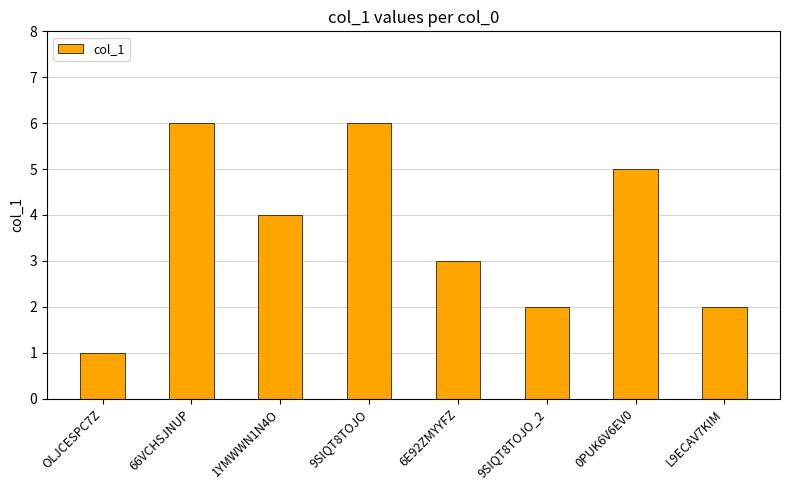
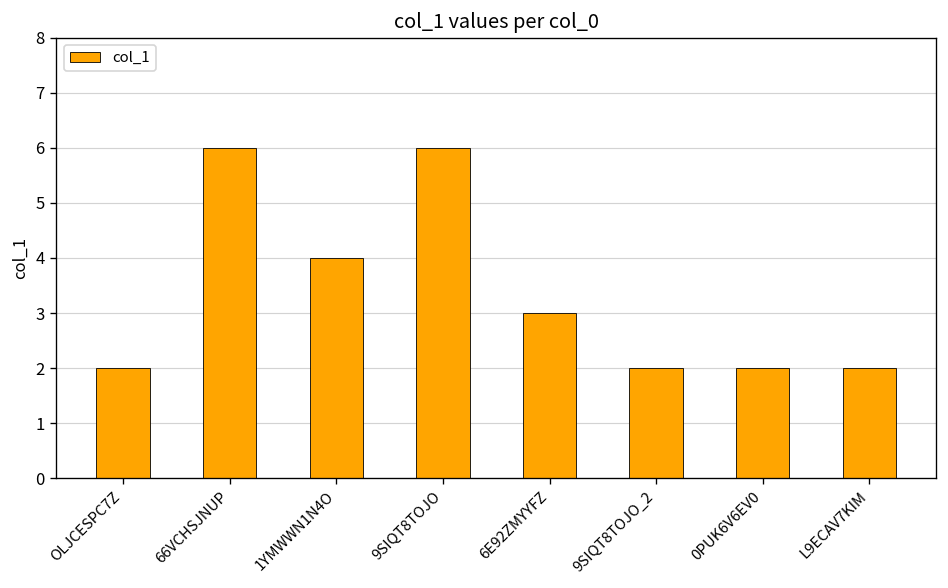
OLJCESPC7Z: 1 -> 2
0PUK6V6EV0: 5 -> 2
